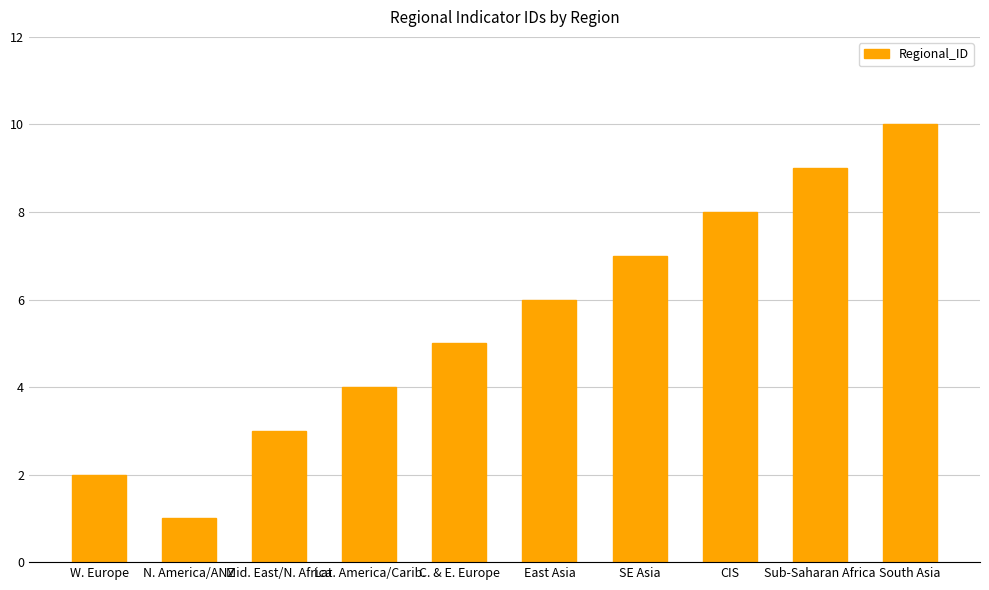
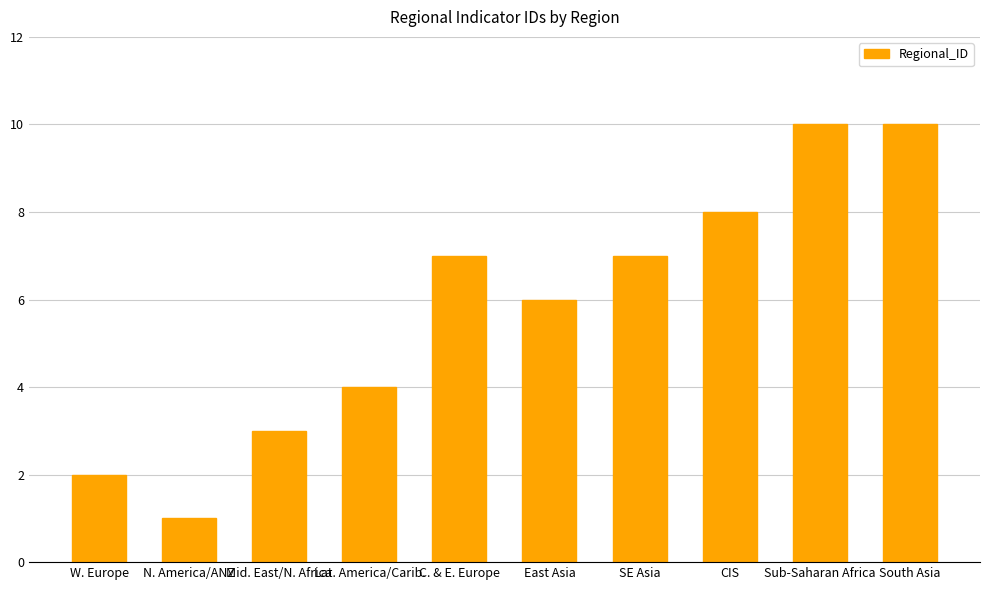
C. & E. Europe: 5 -> 7
Sub-Saharan Africa: 9 -> 10
